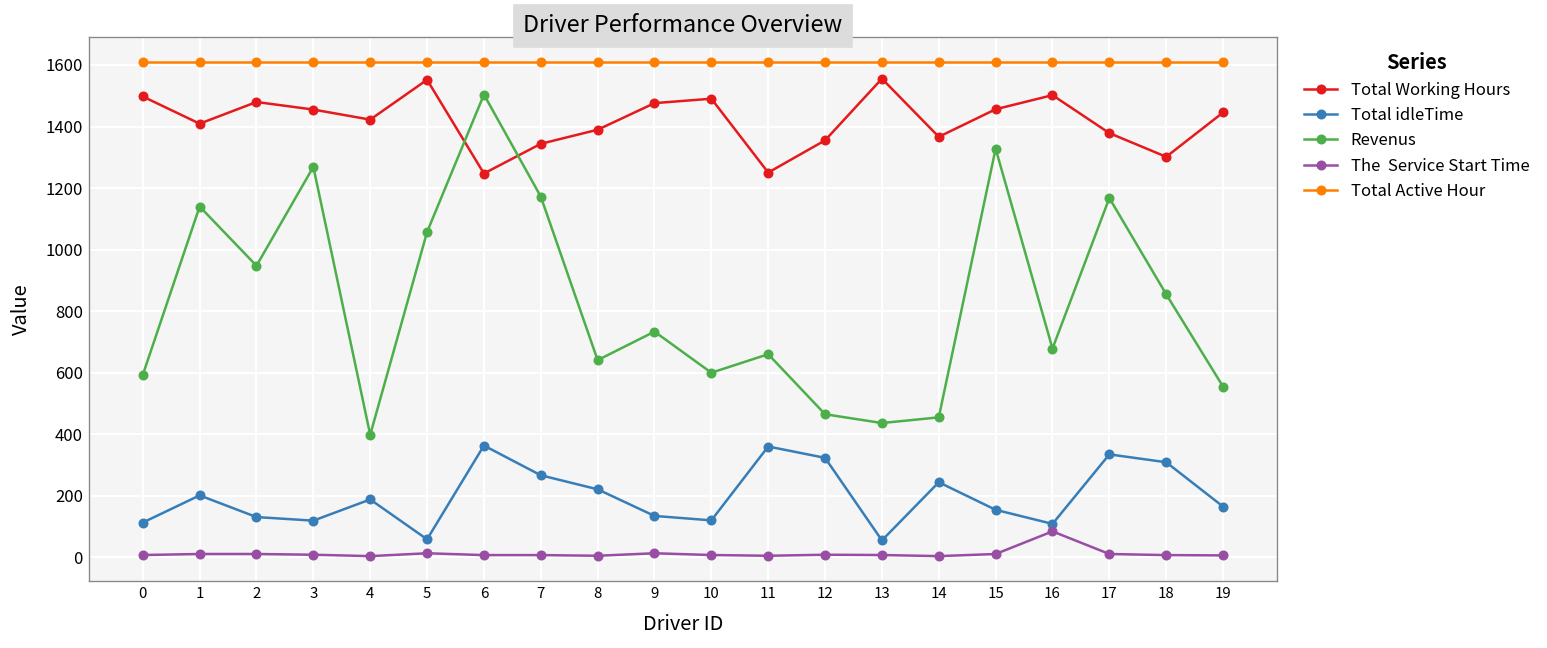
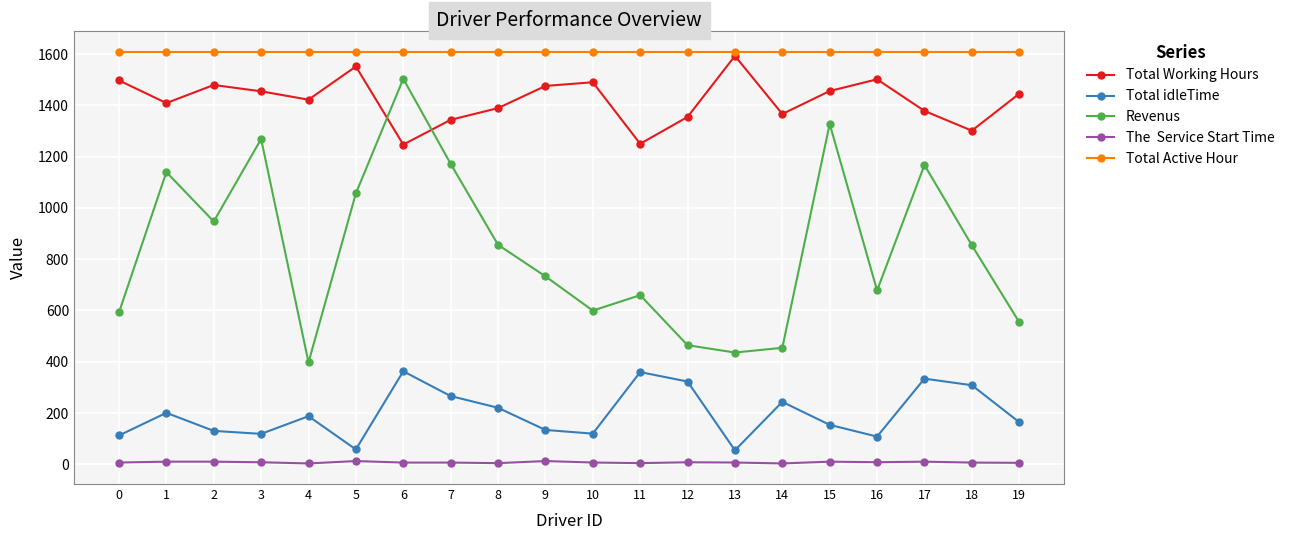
Revenus, 8: 640 -> 860
Total Working Hours, 13: 1560 -> 1590
The Service Start Time, 16: 80 -> 10
